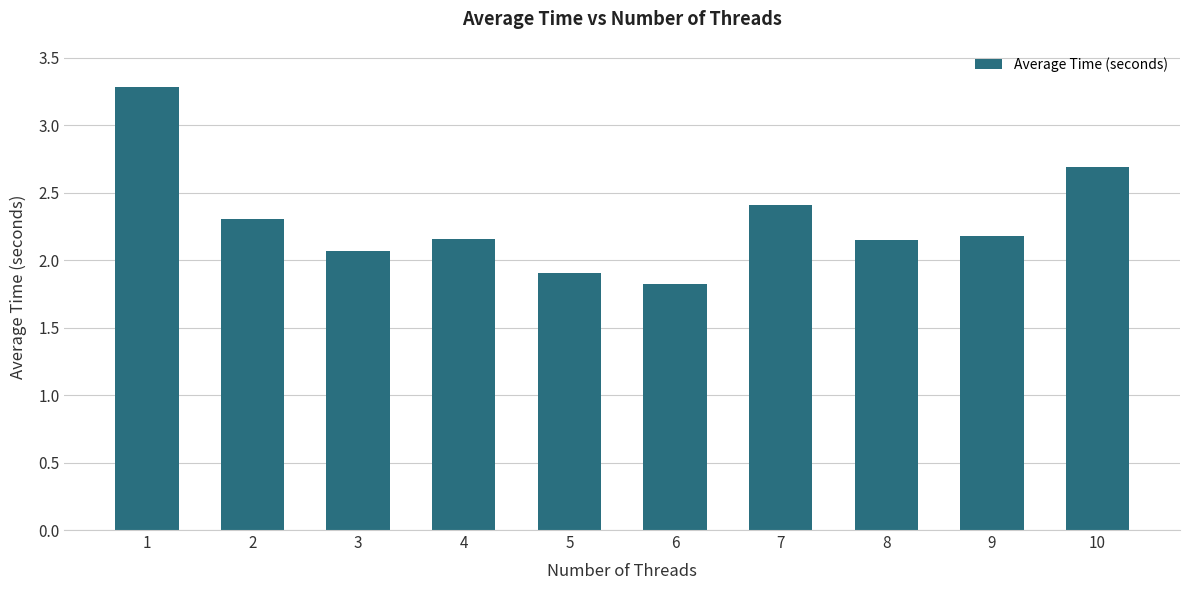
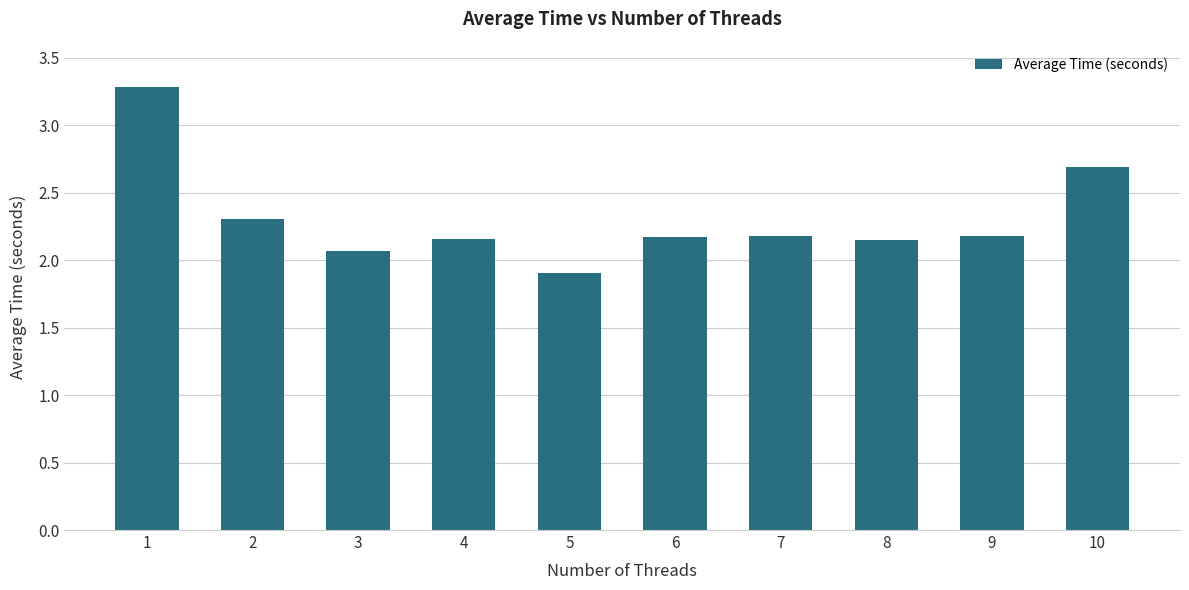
6: 1.83 -> 2.17
7: 2.41 -> 2.18
